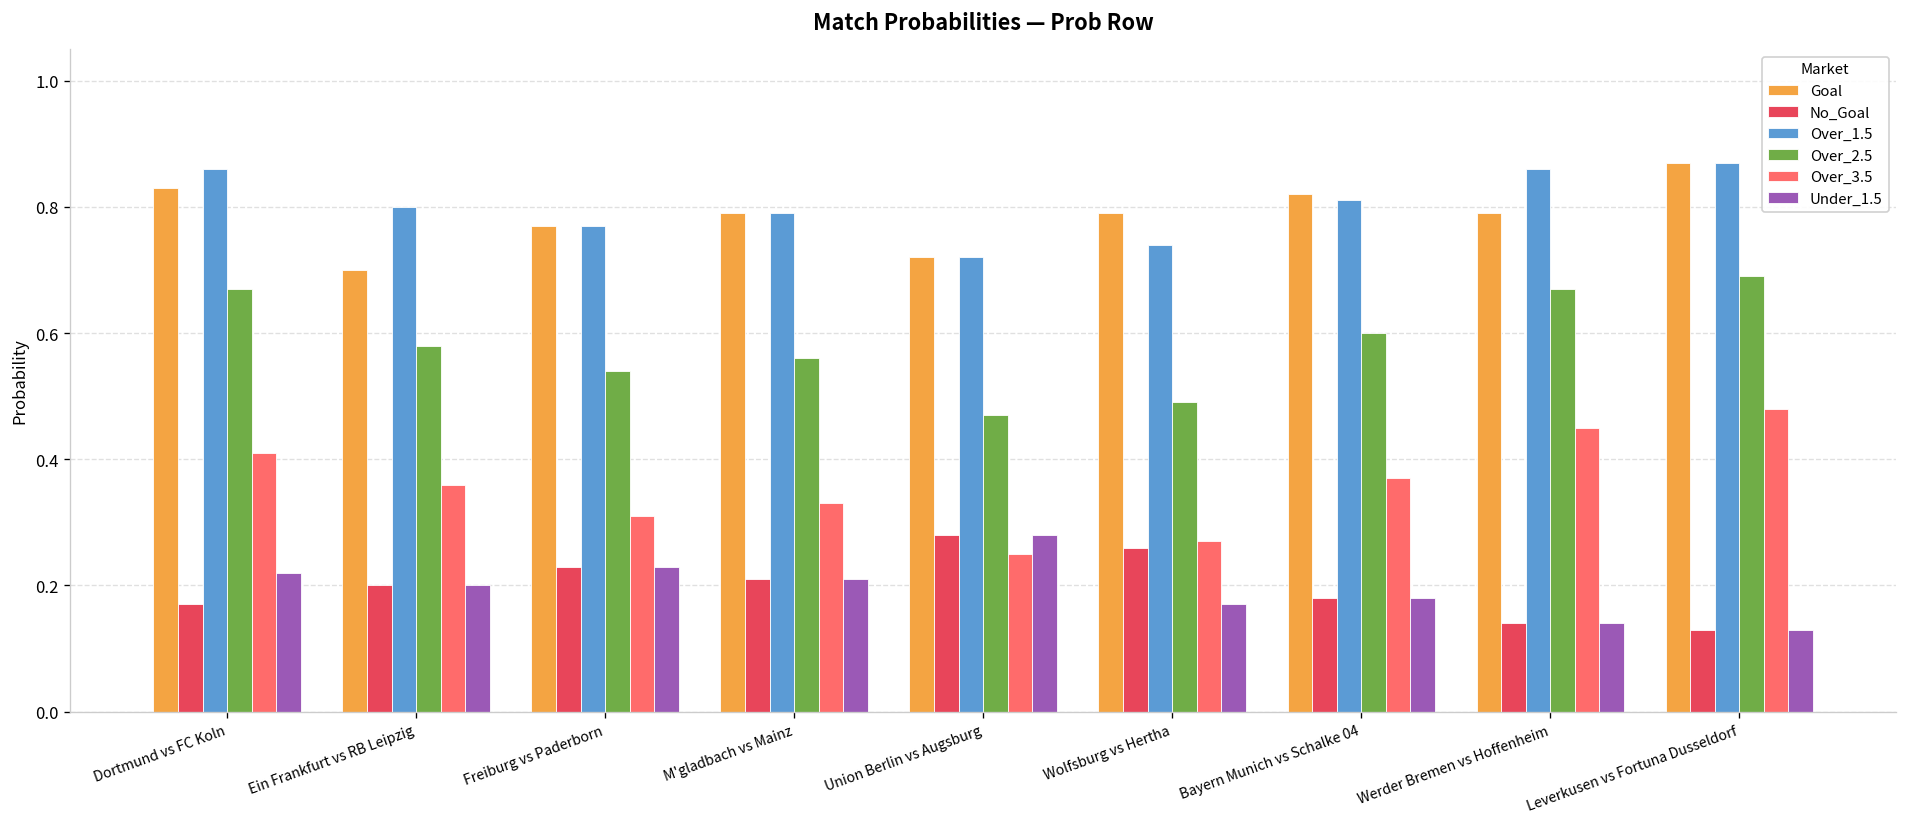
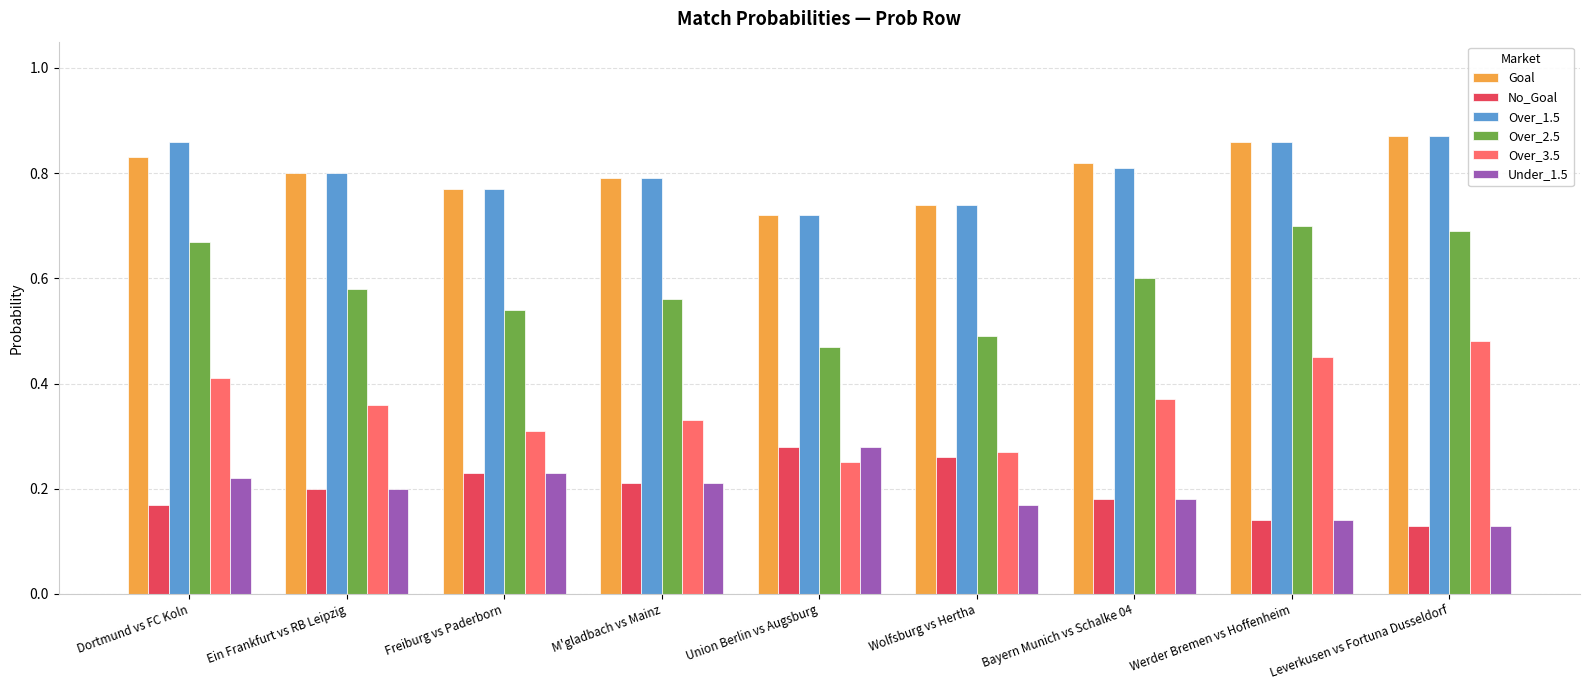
Goal, Ein Frankfurt vs RB Leipzig: 0.7 -> 0.8
Goal, Wolfsburg vs Hertha: 0.79 -> 0.74
Goal, Werder Bremen vs Hoffenheim: 0.79 -> 0.86
Over_2.5, Werder Bremen vs Hoffenheim: 0.67 -> 0.70
